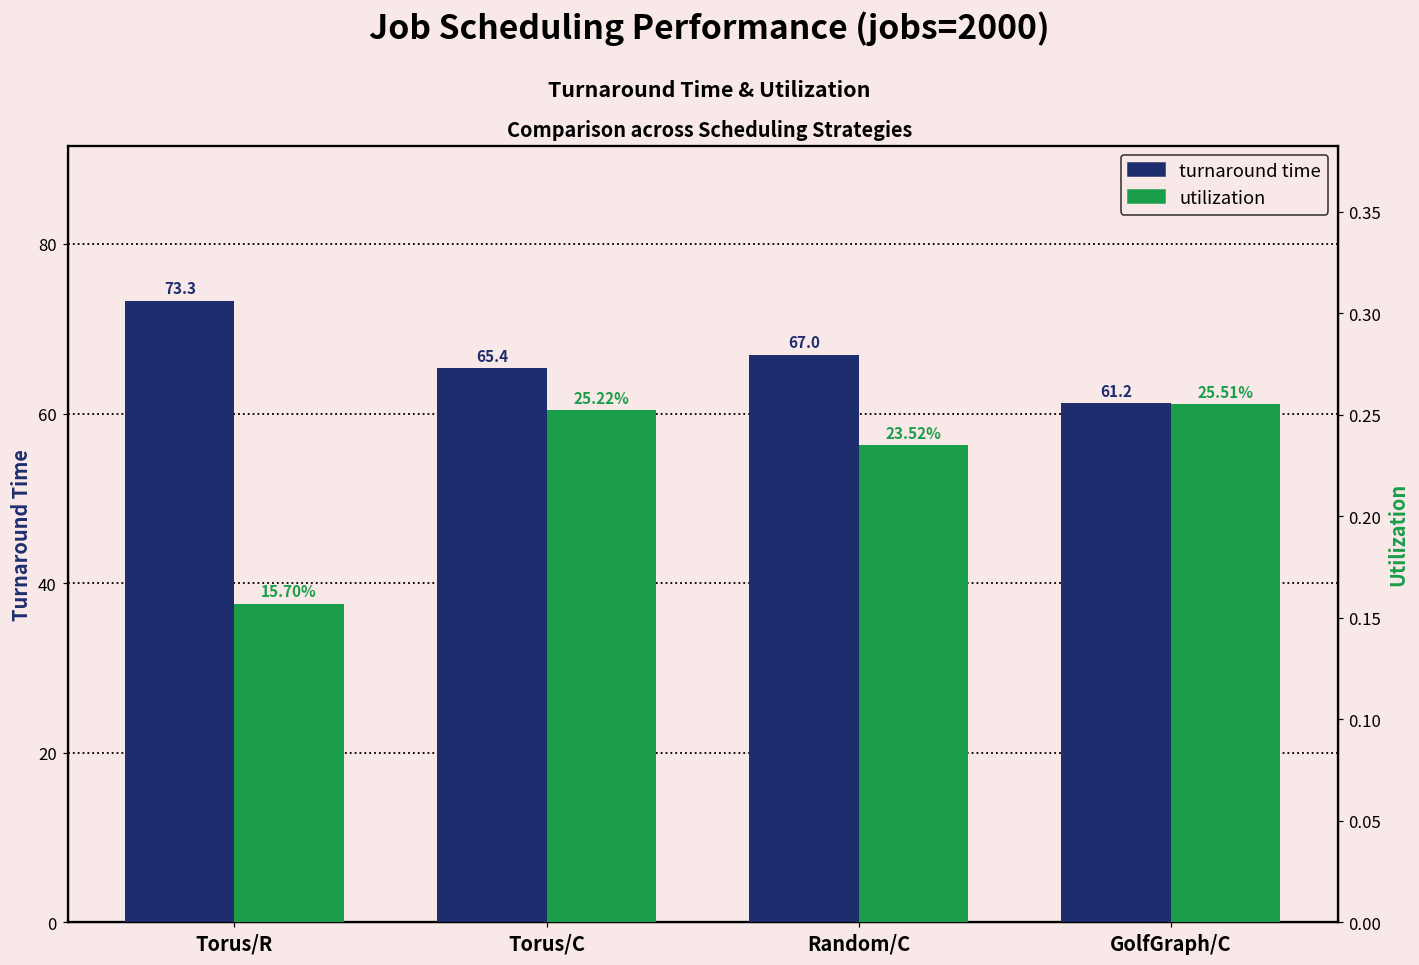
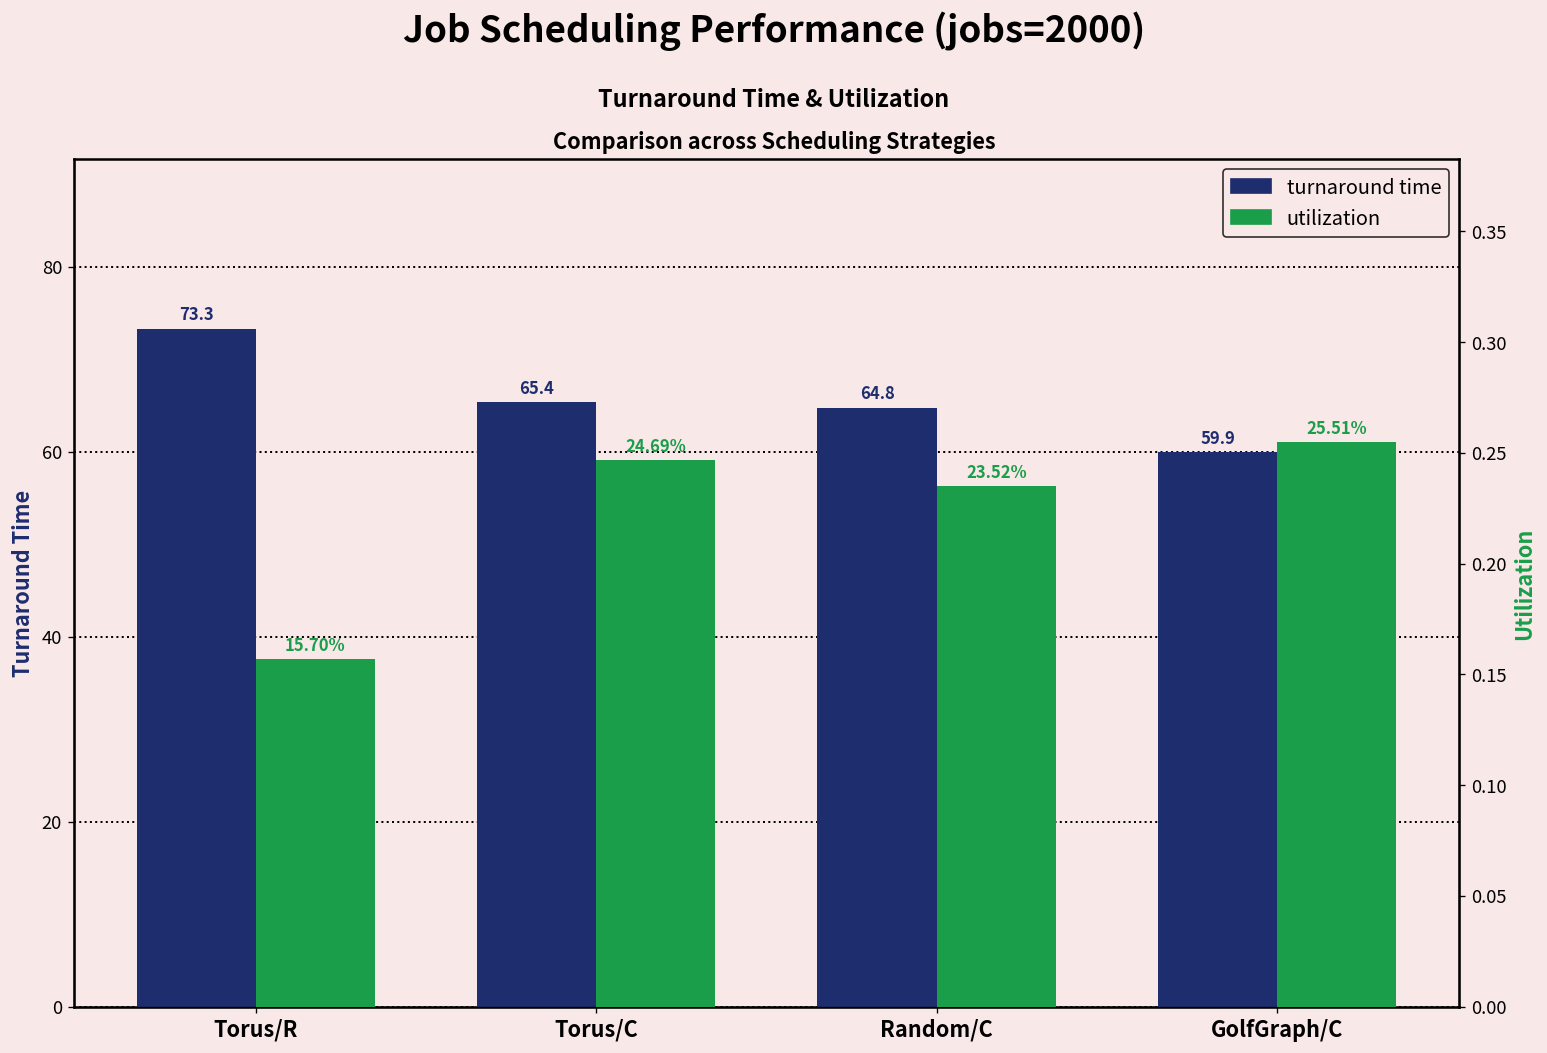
turnaround time, Random/C: 67.0 -> 64.8
turnaround time, GolfGraph/C: 61.2 -> 59.9
utilization, Torus/C: 25.22% -> 24.69%
